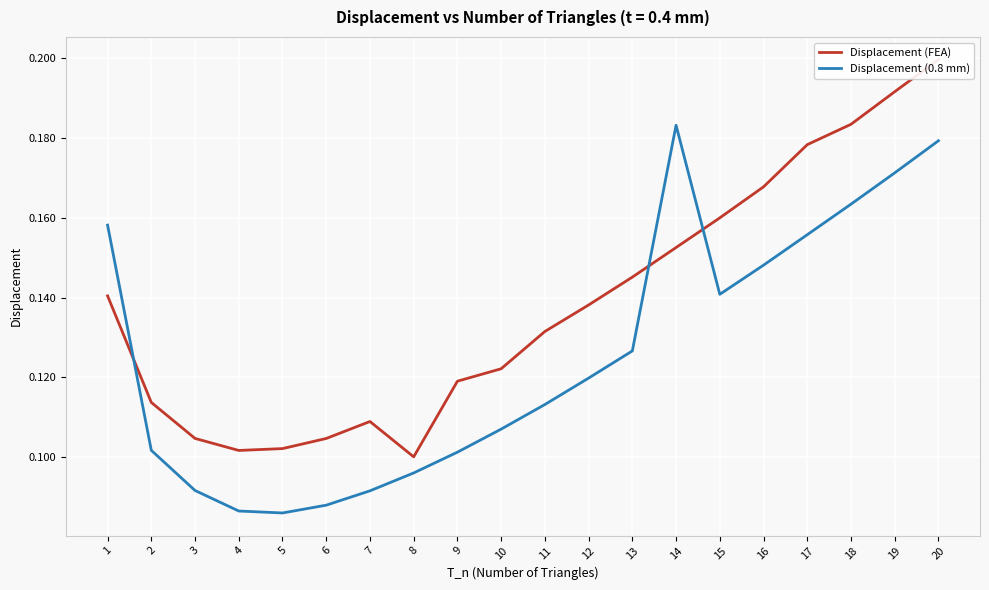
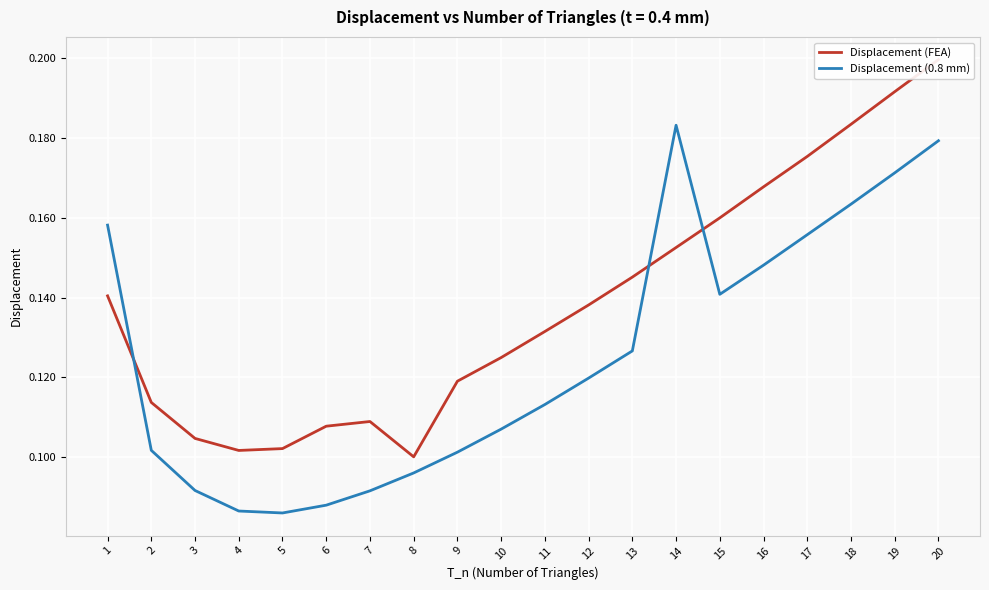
Displacement (FEA), 6: 0.105 -> 0.108
Displacement (FEA), 10: 0.122 -> 0.125
Displacement (FEA), 17: 0.178 -> 0.175
